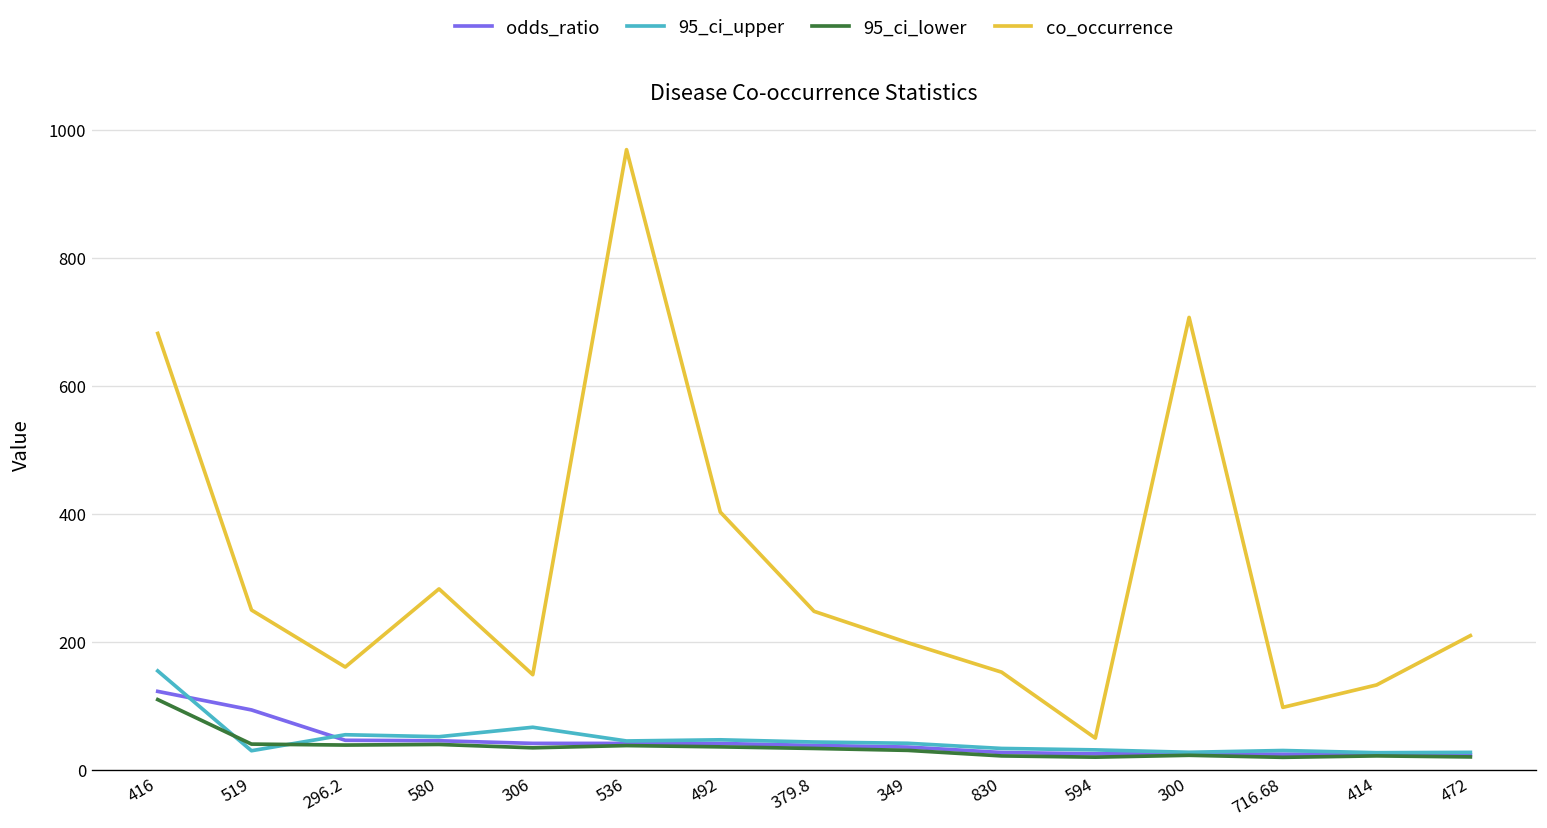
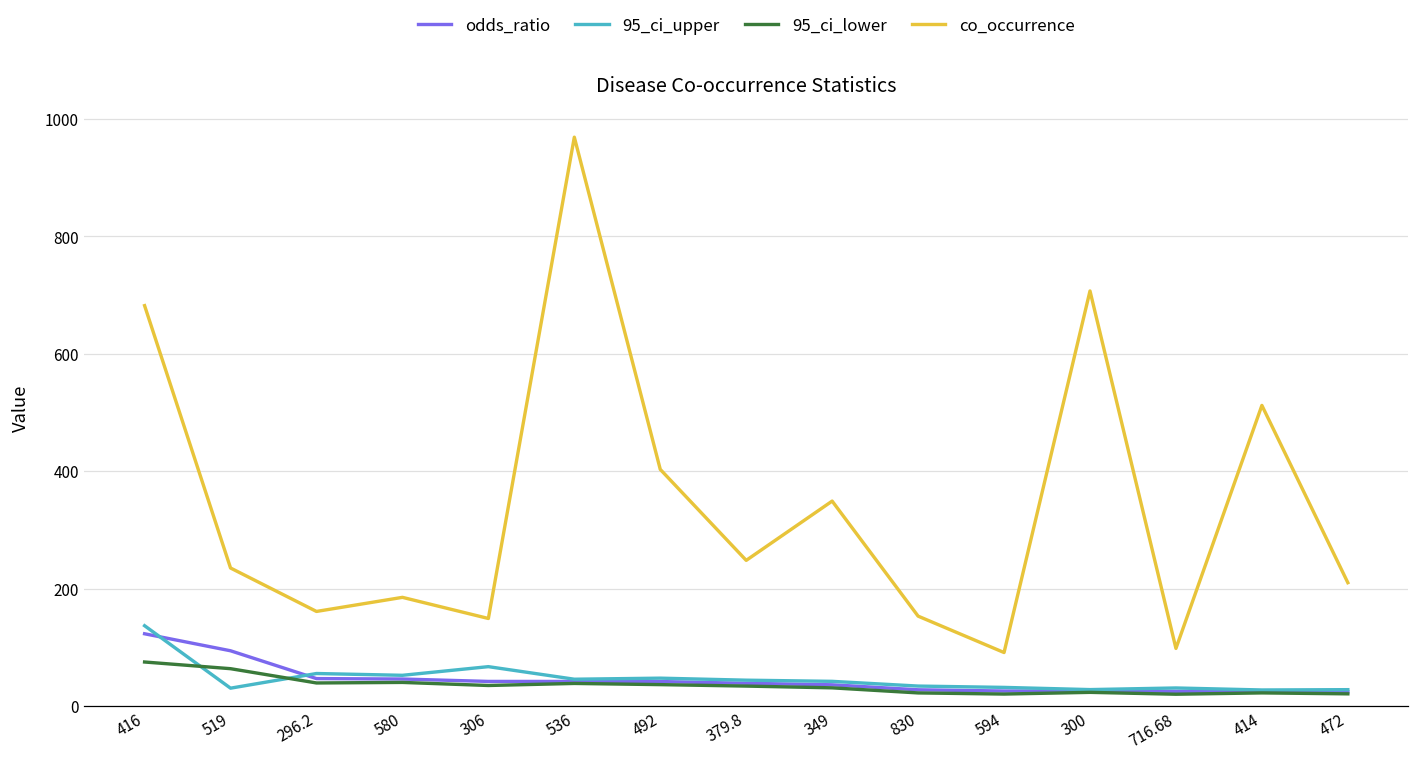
95_ci_upper, 416: 150 -> 140
95_ci_lower, 416: 110 -> 70
95_ci_lower, 519: 40 -> 60
co_occurrence, 519: 250 -> 240
co_occurrence, 580: 280 -> 190
co_occurrence, 349: 200 -> 350
co_occurrence, 594: 50 -> 90
co_occurrence, 414: 130 -> 510
